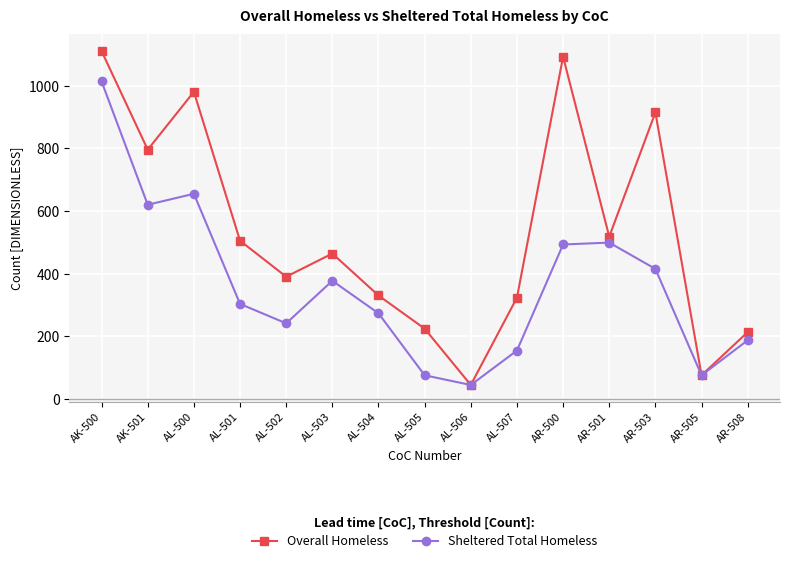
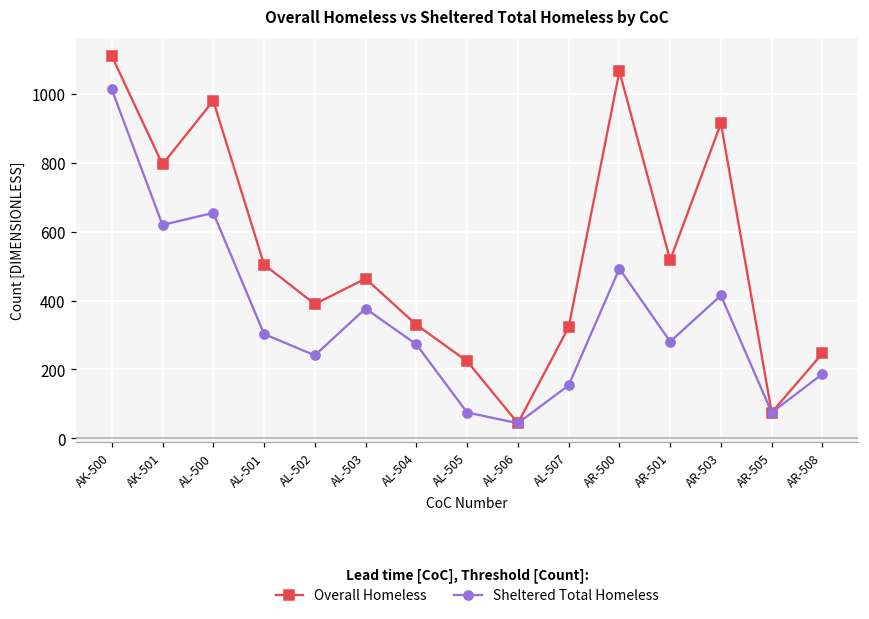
Overall Homeless, AR-500: 1090 -> 1070
Sheltered Total Homeless, AR-501: 500 -> 280
Overall Homeless, AR-508: 210 -> 250
